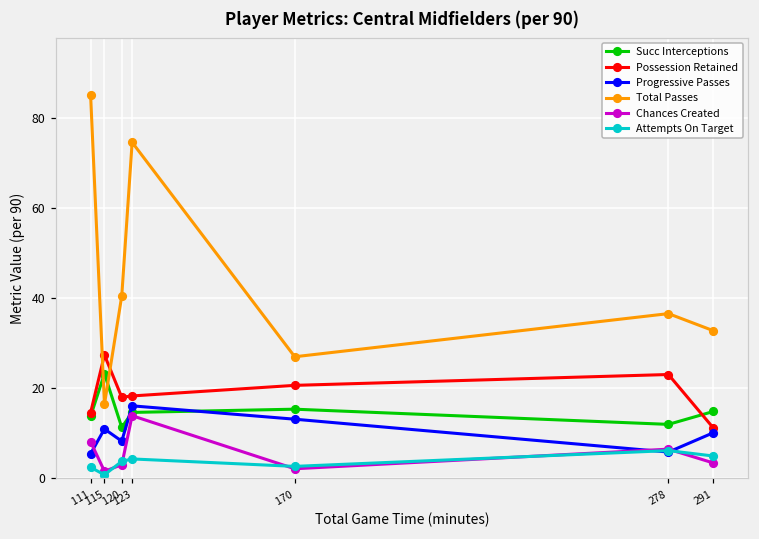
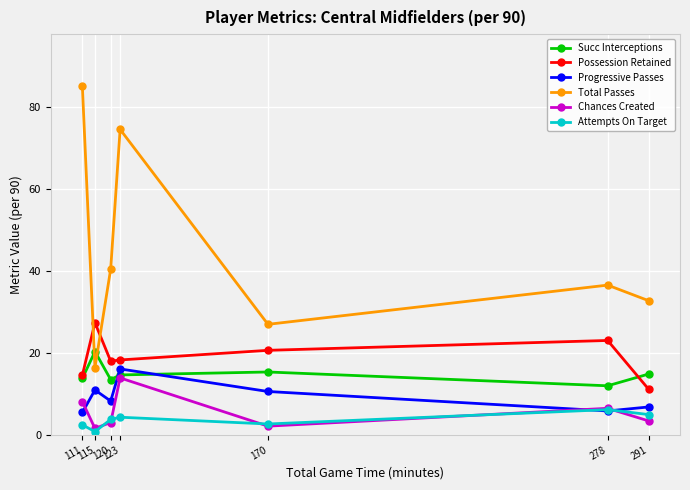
Succ Interceptions, 115: 23 -> 20
Succ Interceptions, 120: 11 -> 14
Progressive Passes, 170: 13 -> 11
Progressive Passes, 291: 10 -> 7
